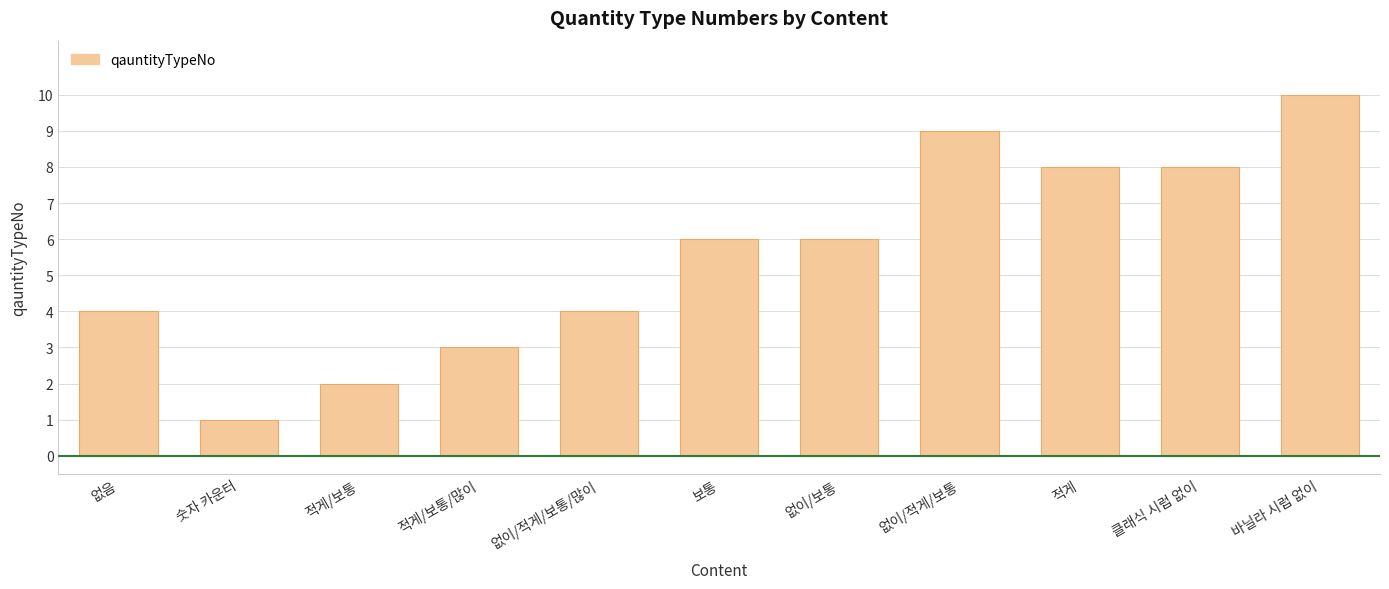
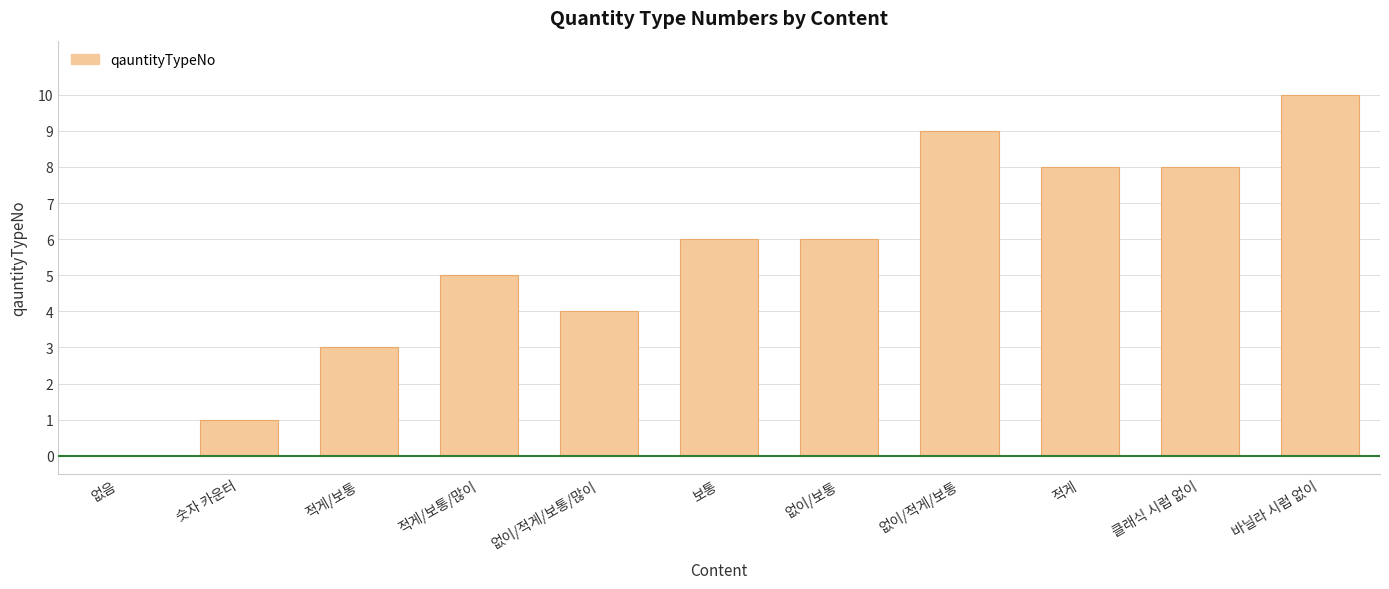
없음: 4 -> 0
적게/보통: 2 -> 3
적게/보통/많이: 3 -> 5
